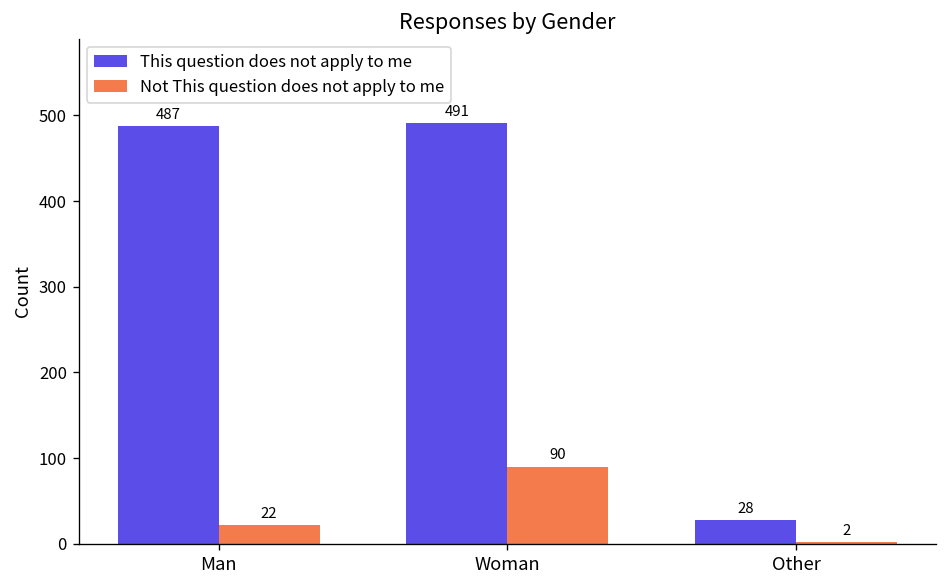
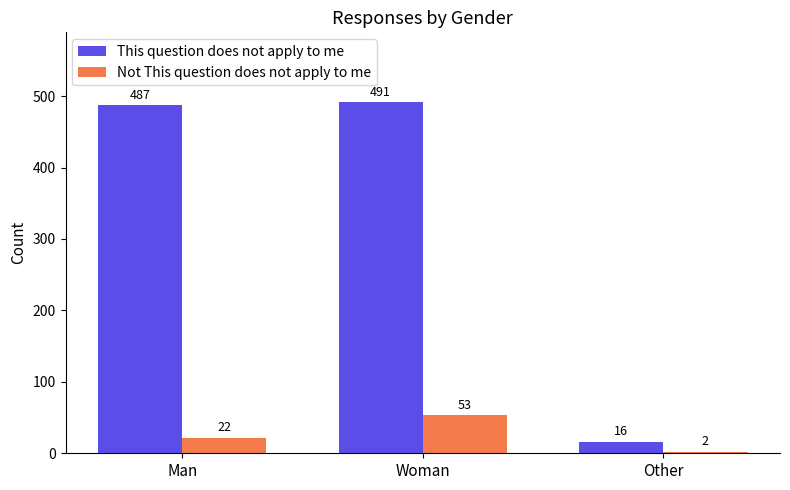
Not This question does not apply to me, Woman: 90 -> 53
This question does not apply to me, Other: 28 -> 16
